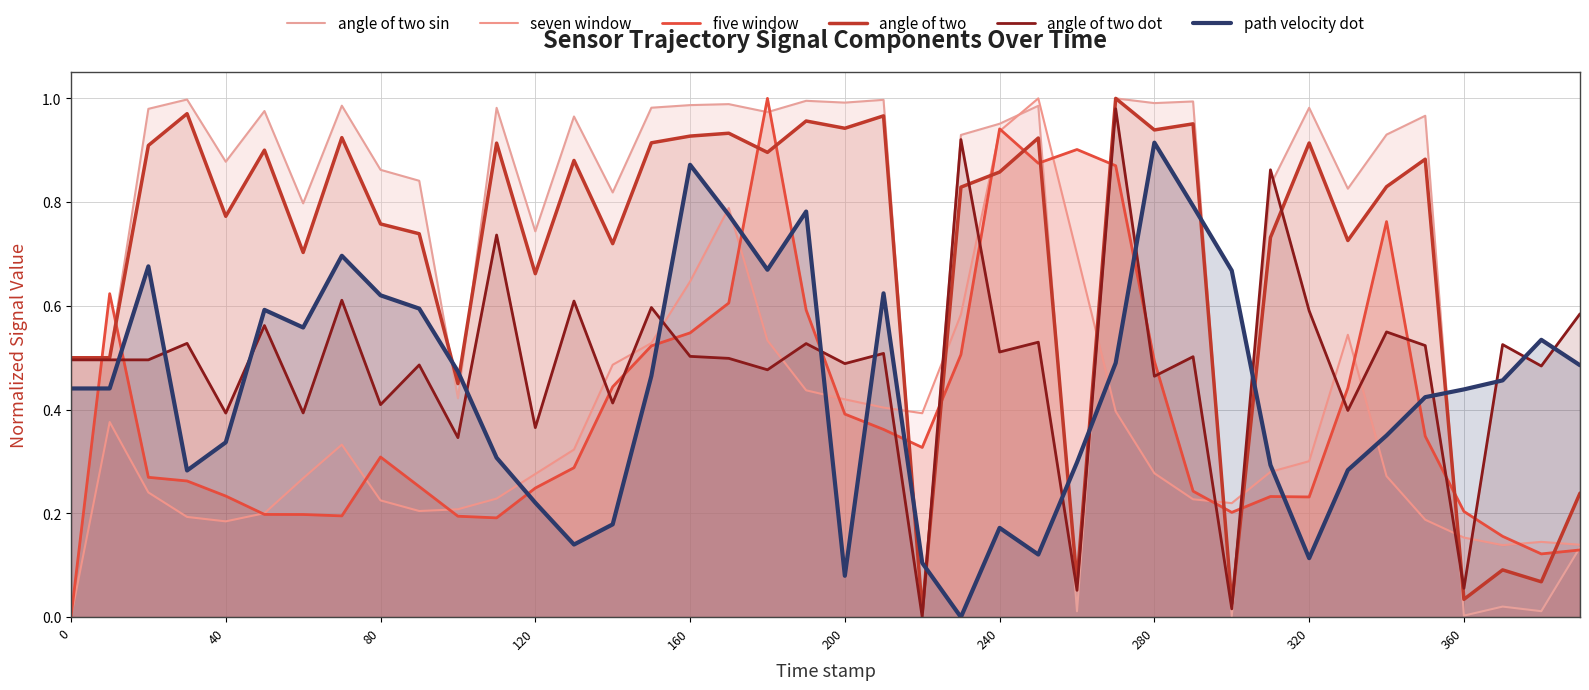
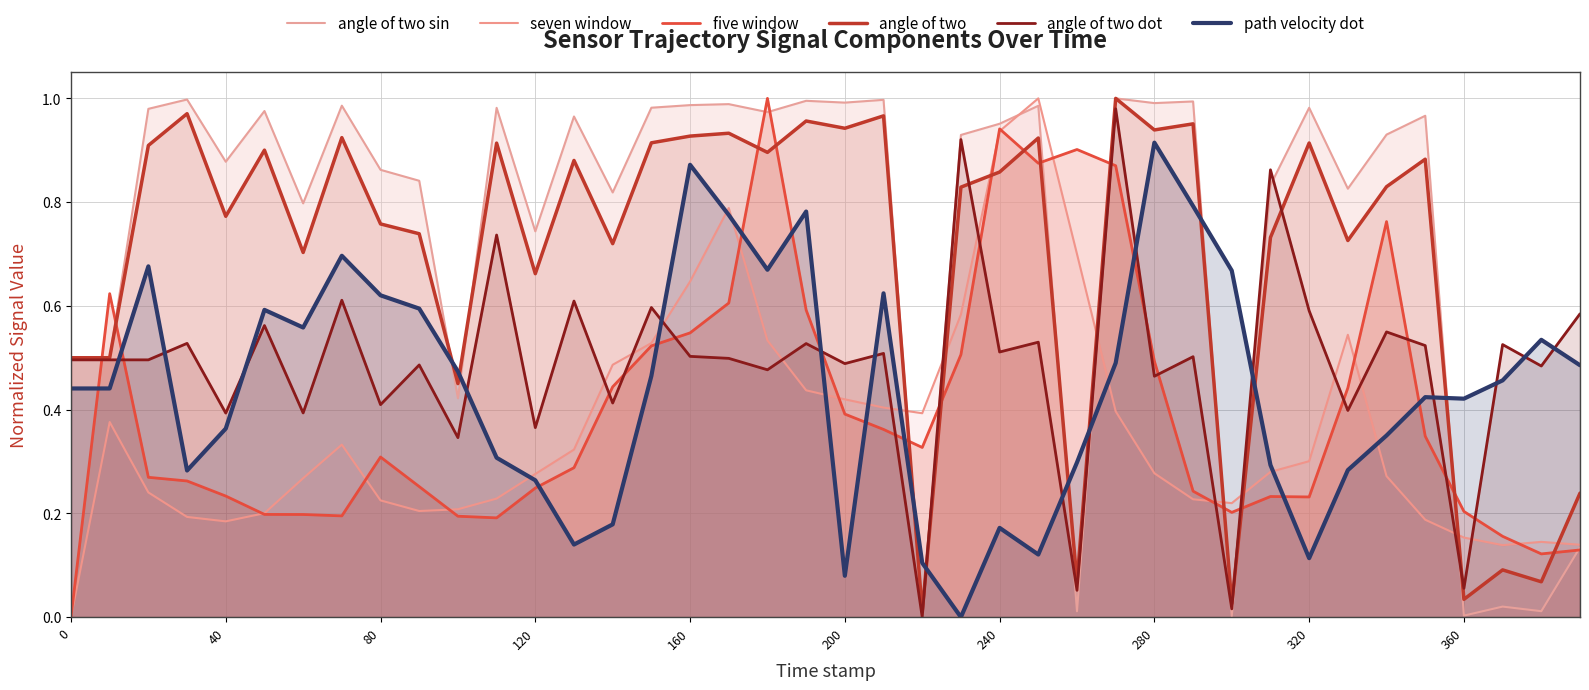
path velocity dot, 40: 0.34 -> 0.36
path velocity dot, 120: 0.22 -> 0.26
path velocity dot, 360: 0.44 -> 0.42
